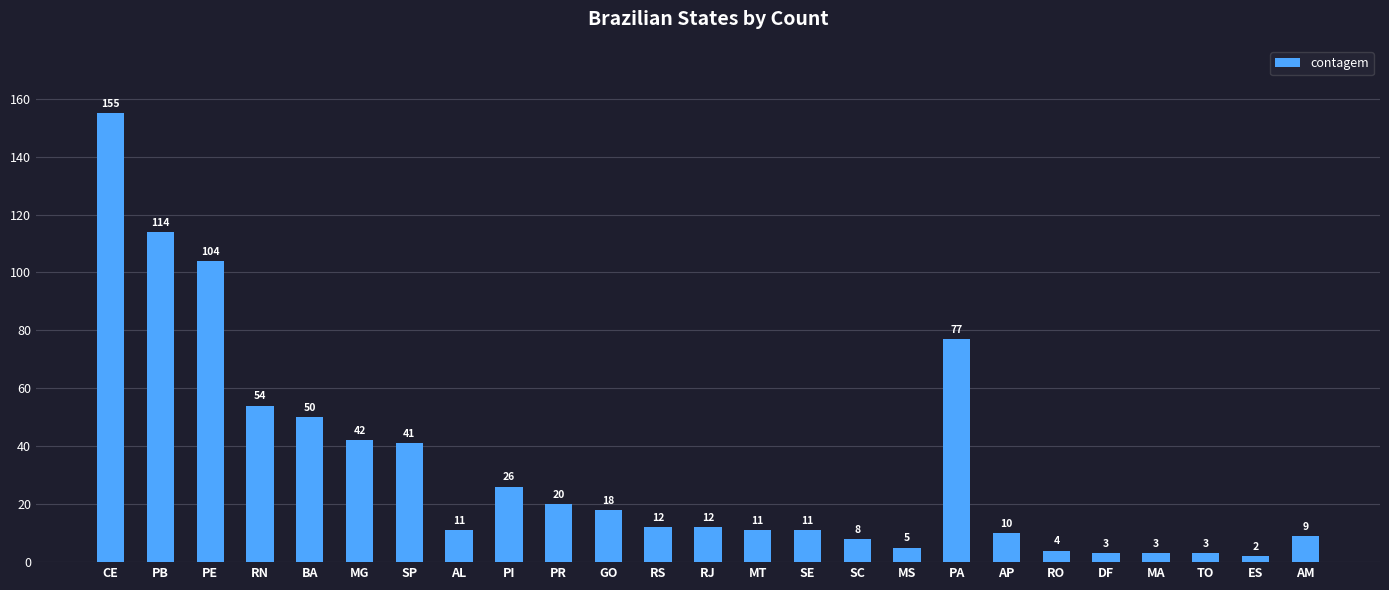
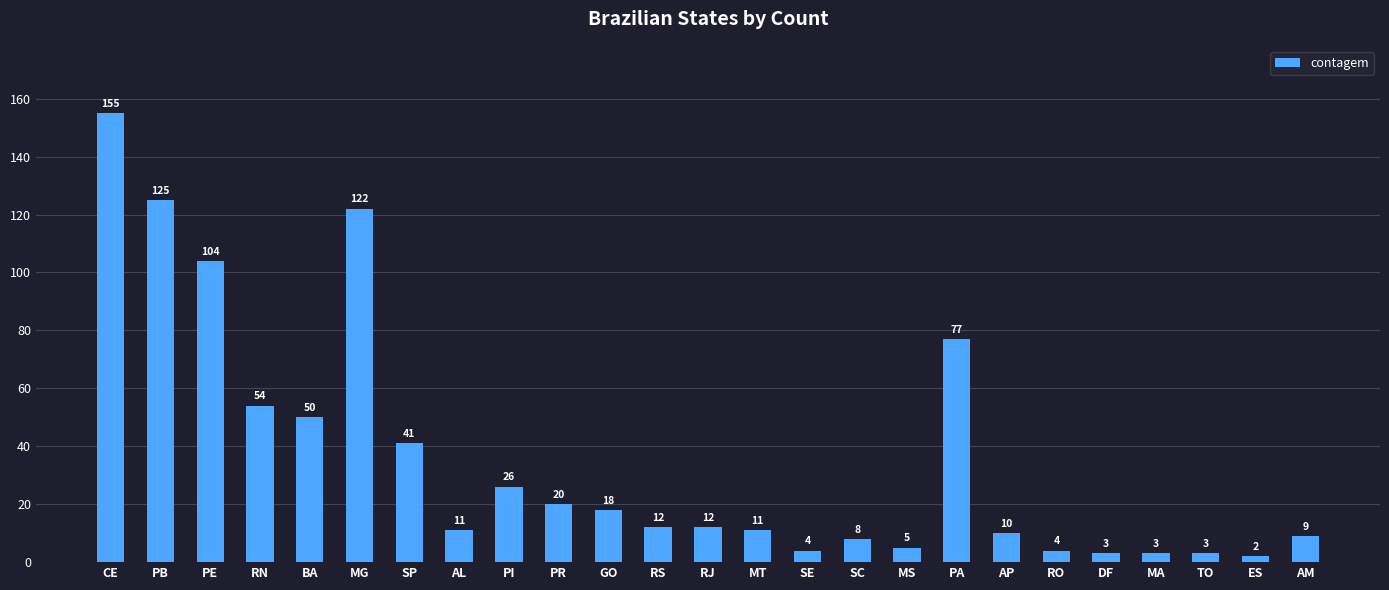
PB: 114 -> 125
MG: 42 -> 122
SE: 11 -> 4
